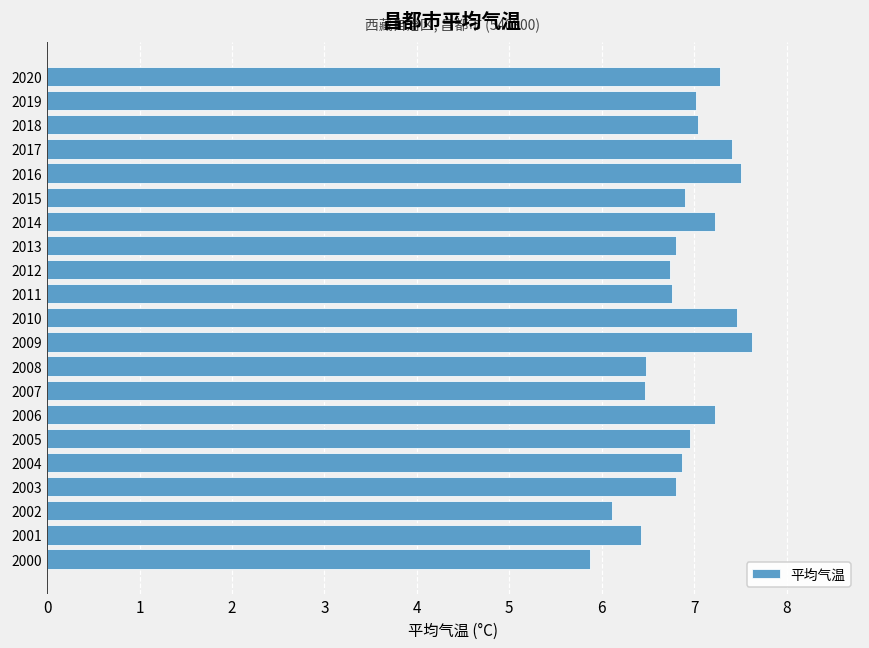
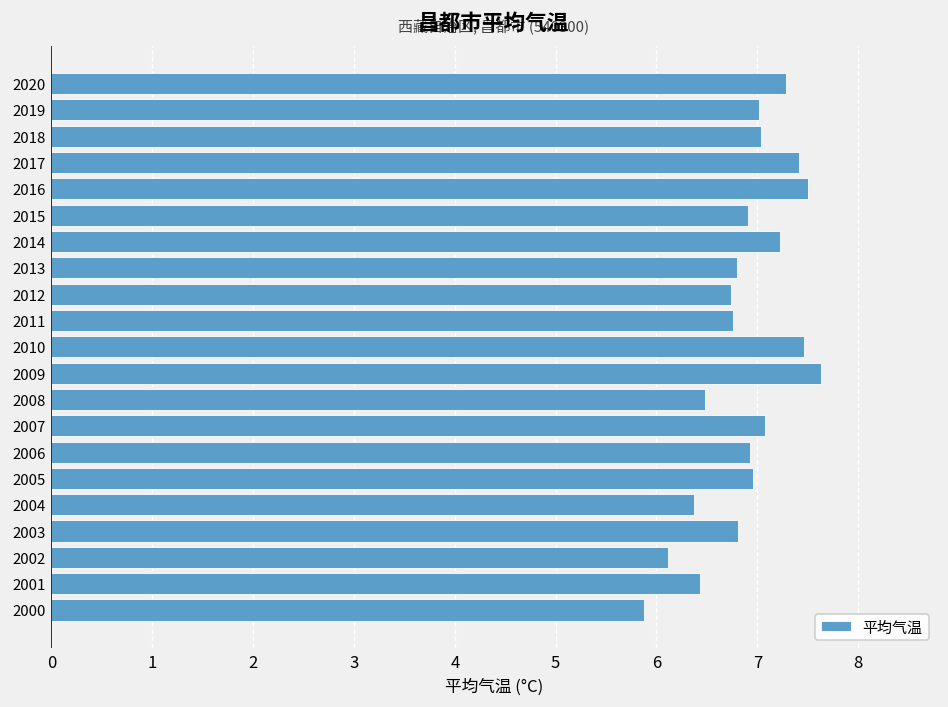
2007: 6.5 -> 7.1
2006: 7.2 -> 6.9
2004: 6.9 -> 6.4
